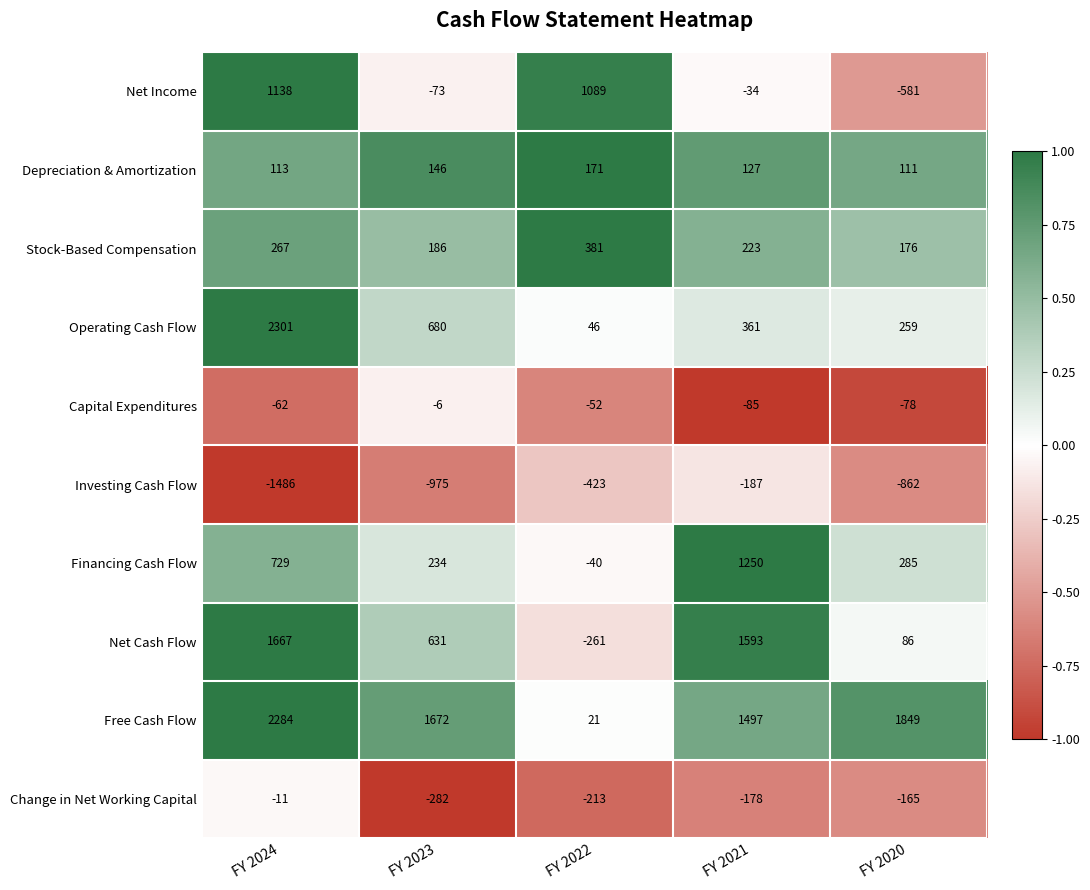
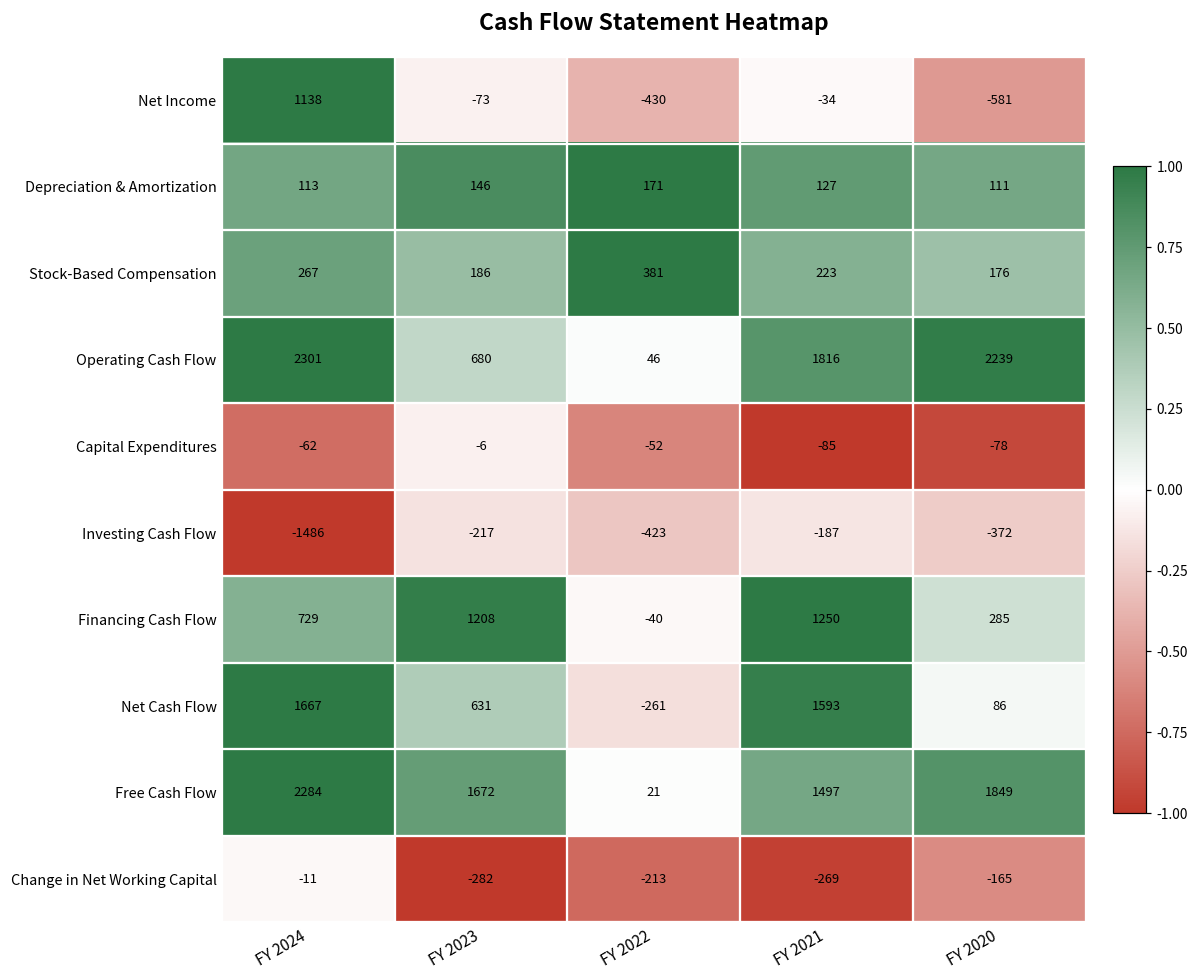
Net Income, FY 2022: 1089 -> -430
Operating Cash Flow, FY 2021: 361 -> 1816
Operating Cash Flow, FY 2020: 259 -> 2239
Investing Cash Flow, FY 2023: -975 -> -217
Investing Cash Flow, FY 2020: -862 -> -372
Financing Cash Flow, FY 2023: 234 -> 1208
Change in Net Working Capital, FY 2021: -178 -> -269
